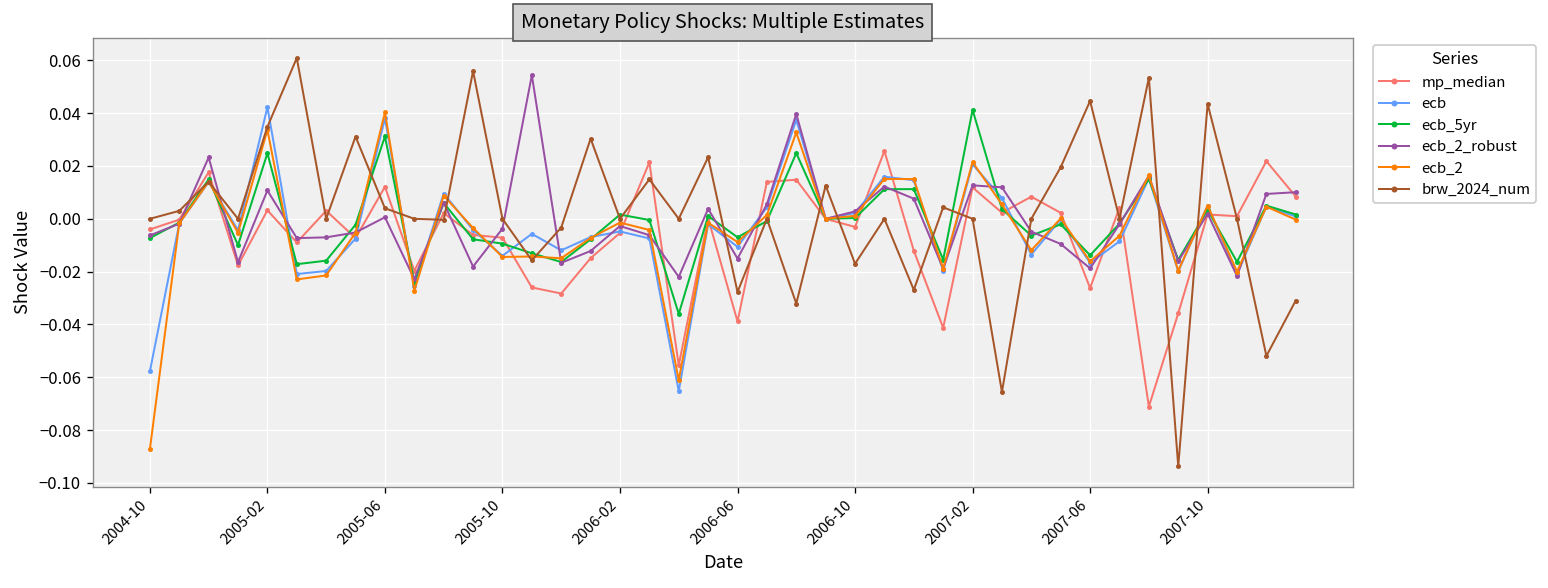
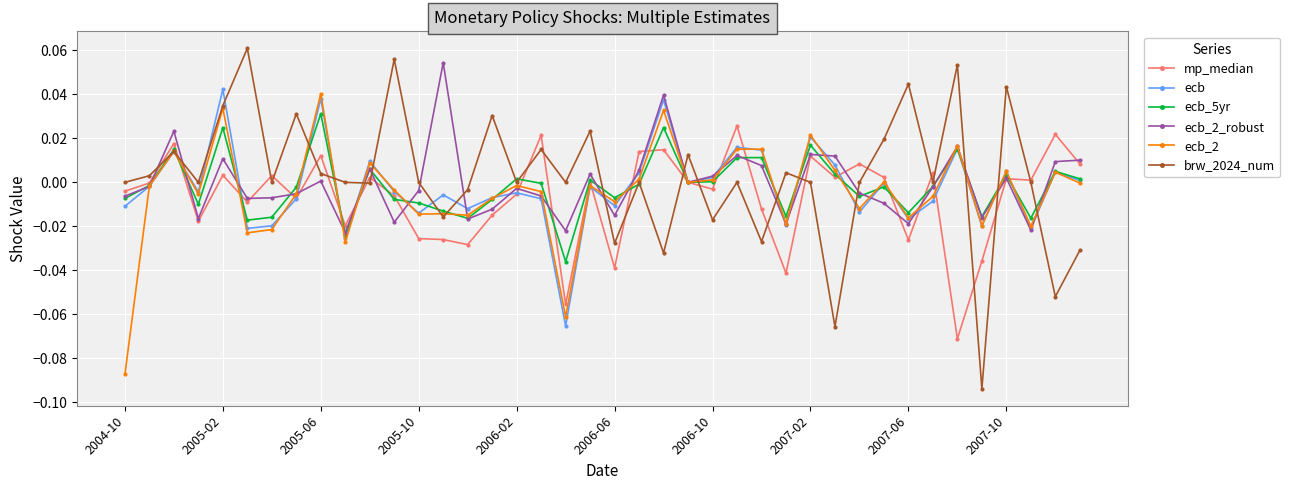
ecb, 2004-10: -0.058 -> -0.011
mp_median, 2005-10: -0.007 -> -0.026
ecb_5yr, 2007-02: 0.041 -> 0.017
